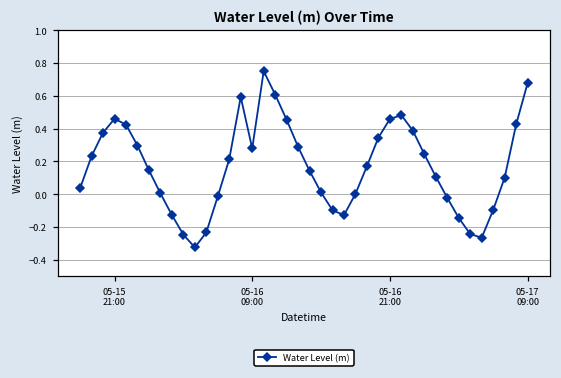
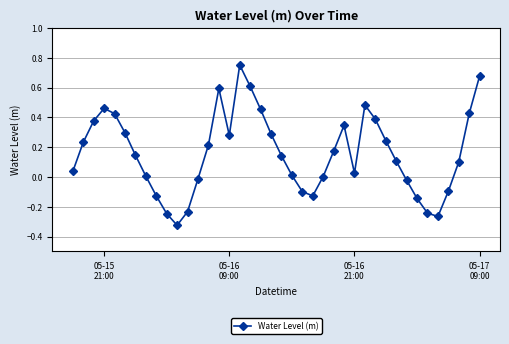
05-16 21:00: 0.46 -> 0.03
